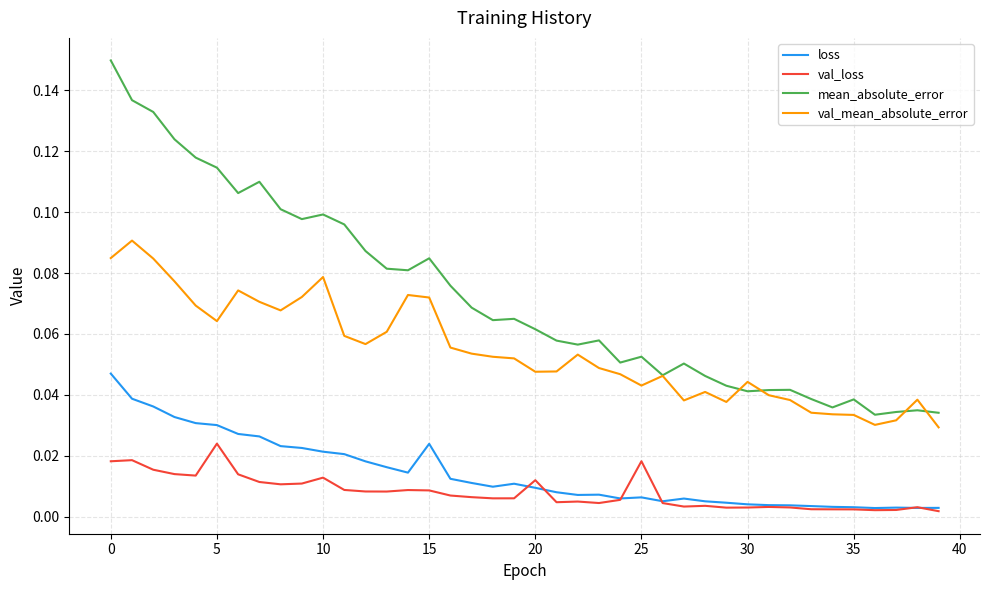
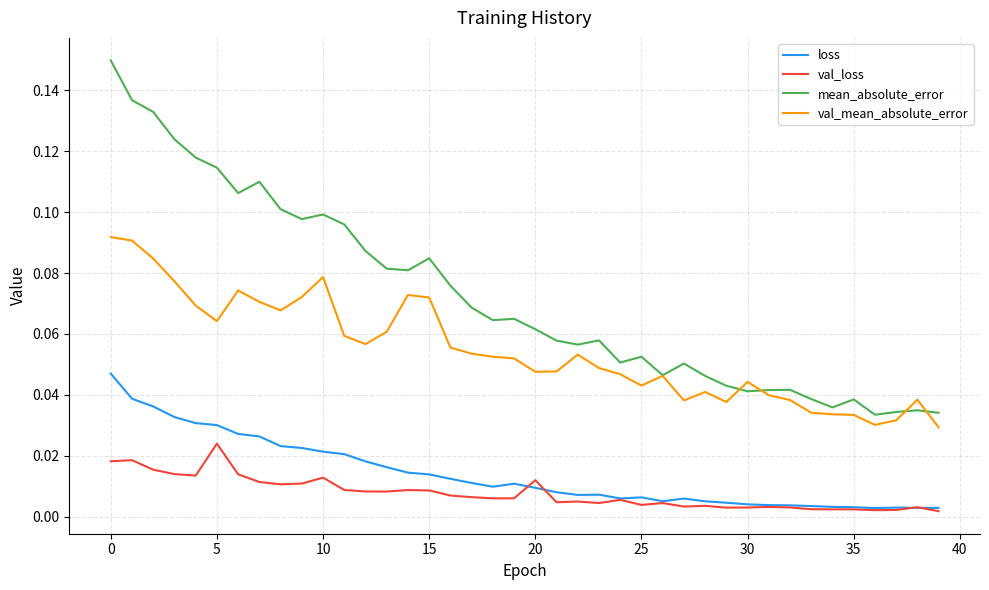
val_mean_absolute_error, 0: 0.085 -> 0.092
loss, 15: 0.024 -> 0.014
val_loss, 25: 0.018 -> 0.004
